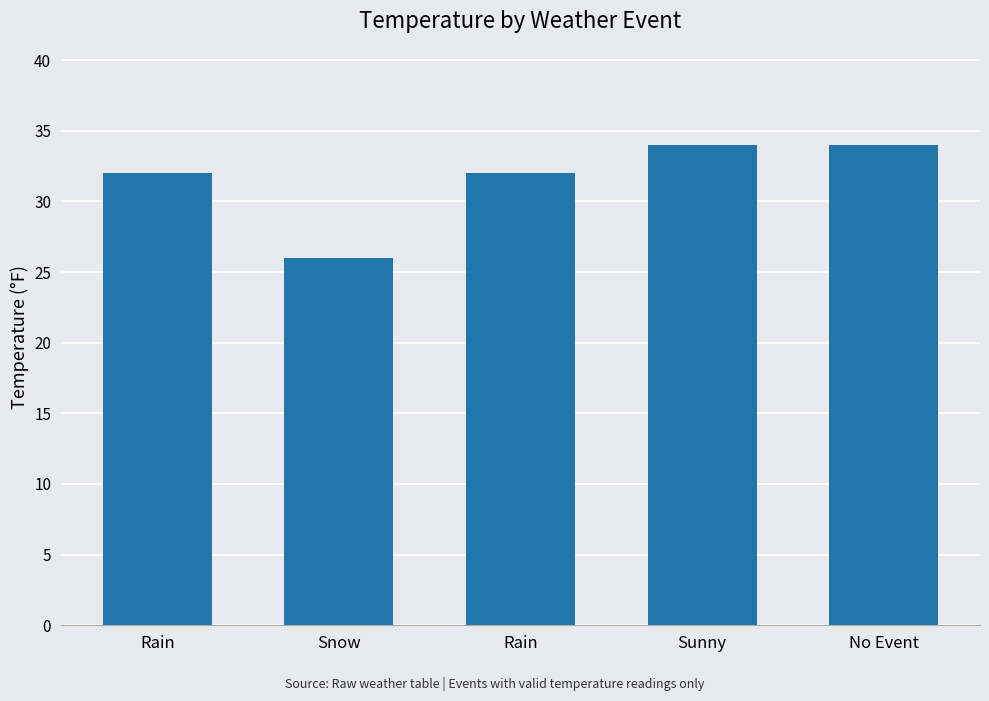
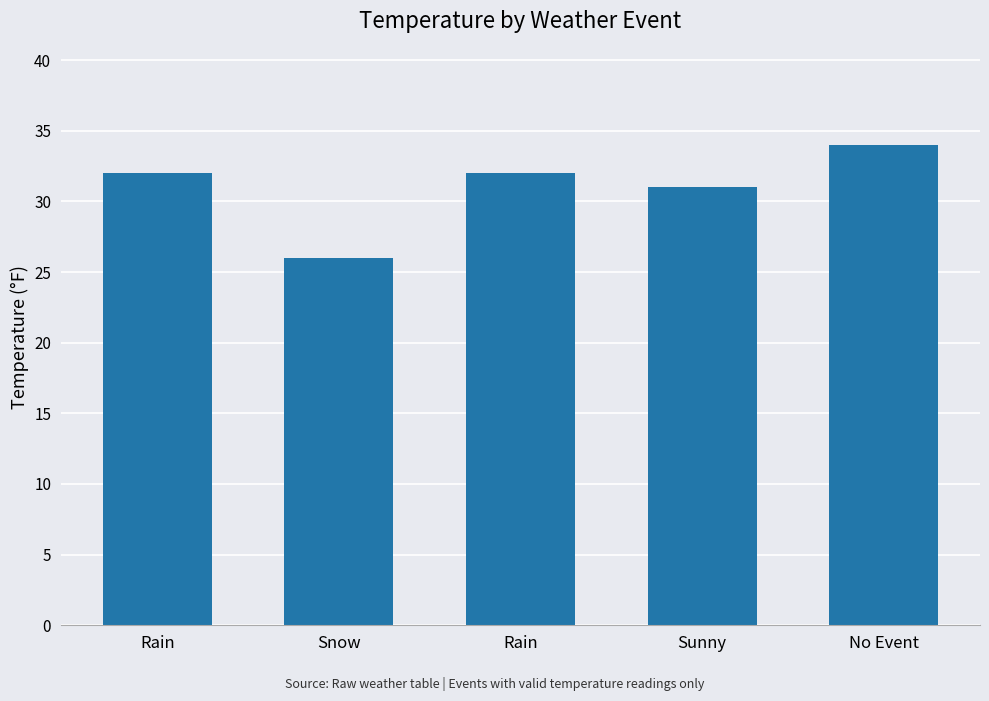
Sunny: 34 -> 31
